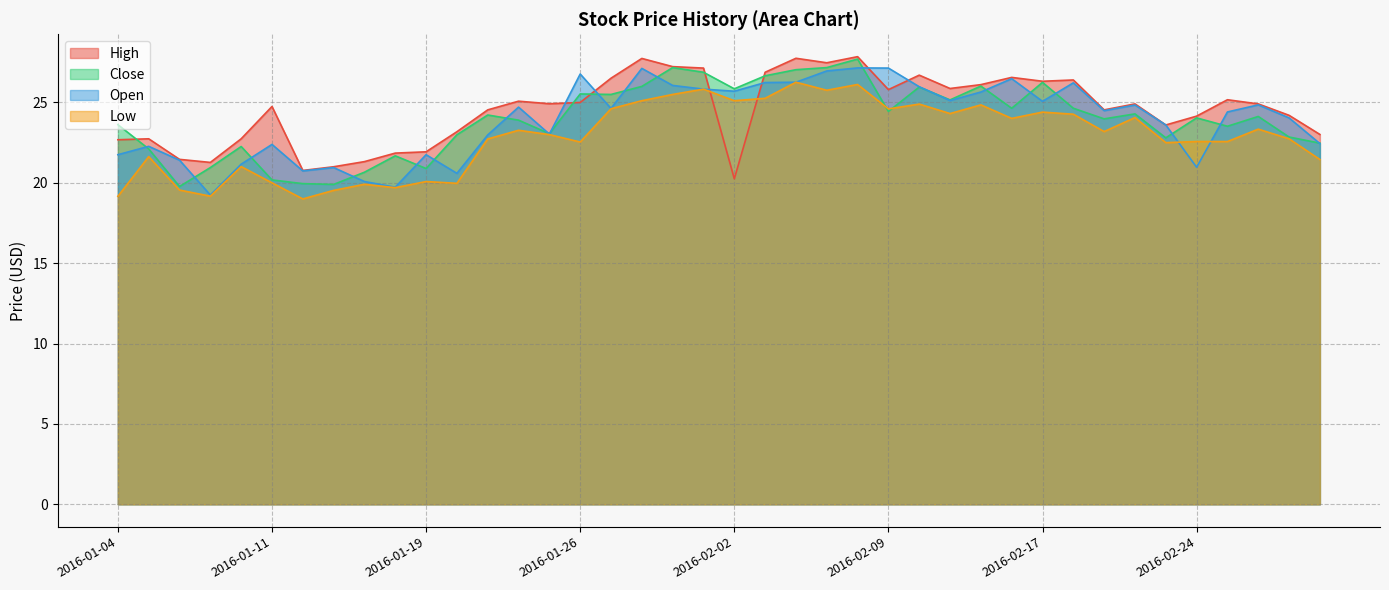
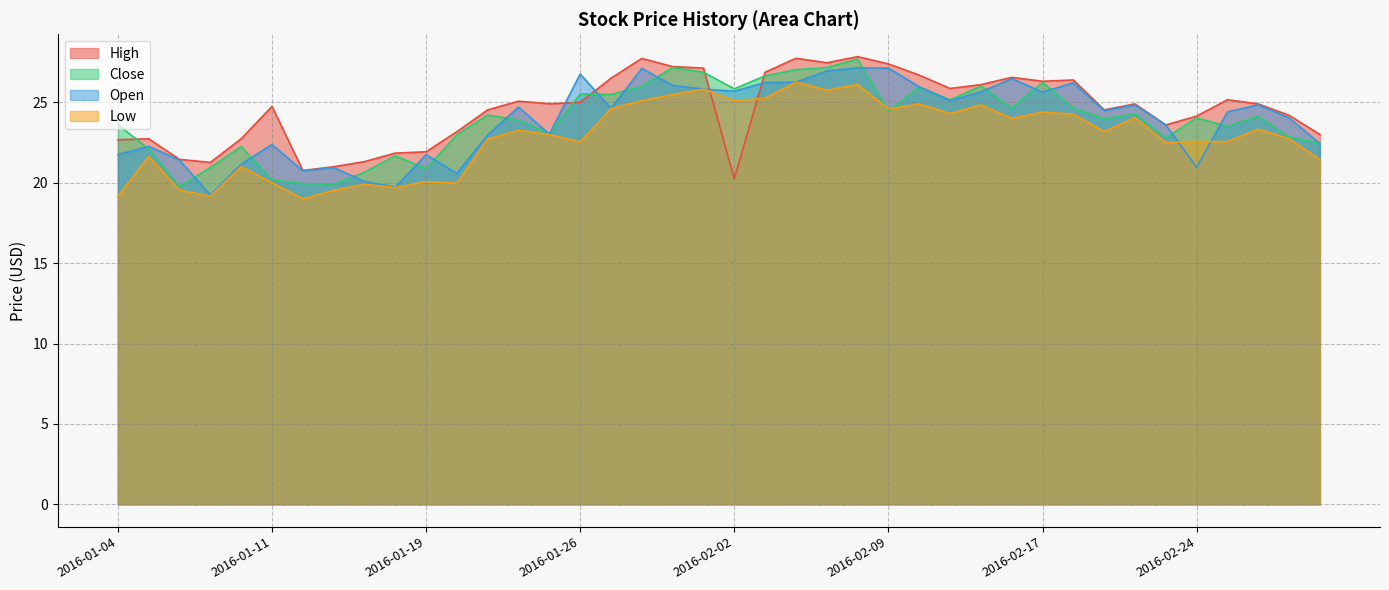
High, 2016-02-09: 25.8 -> 27.4
Open, 2016-02-17: 25.1 -> 25.7
